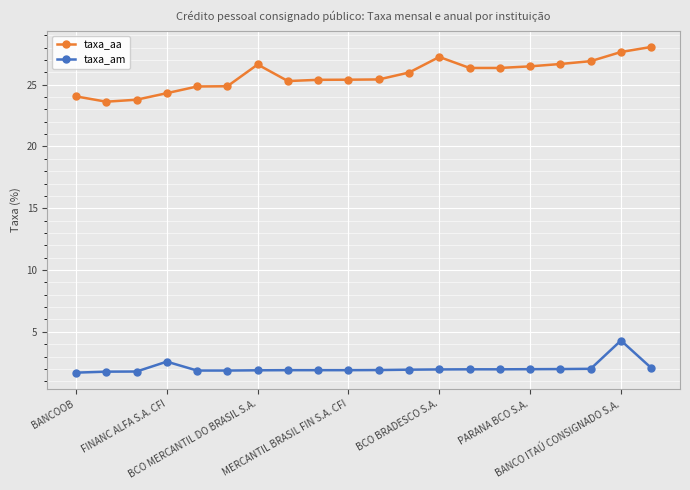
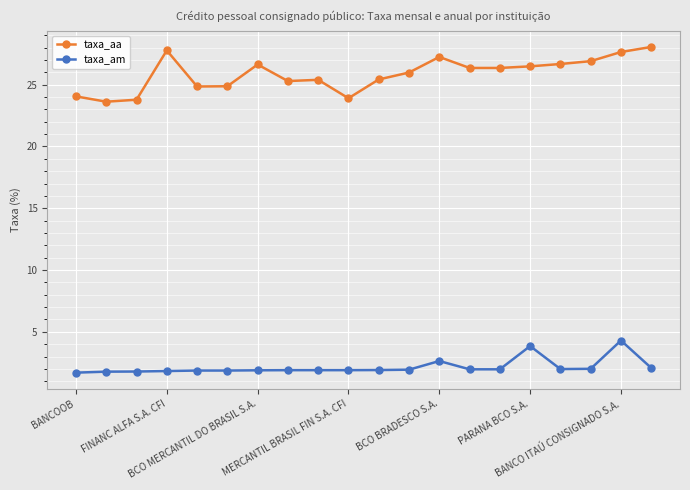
taxa_aa, FINANC ALFA S.A. CFI: 24.3 -> 27.8
taxa_am, FINANC ALFA S.A. CFI: 2.6 -> 1.8
taxa_aa, MERCANTIL BRASIL FIN S.A. CFI: 25.4 -> 23.9
taxa_am, BCO BRADESCO S.A.: 2.0 -> 2.6
taxa_am, PARANA BCO S.A.: 2.0 -> 3.9
